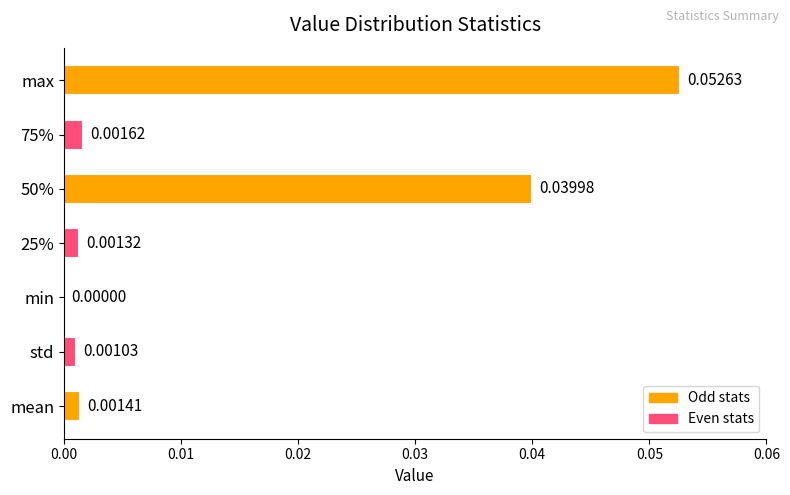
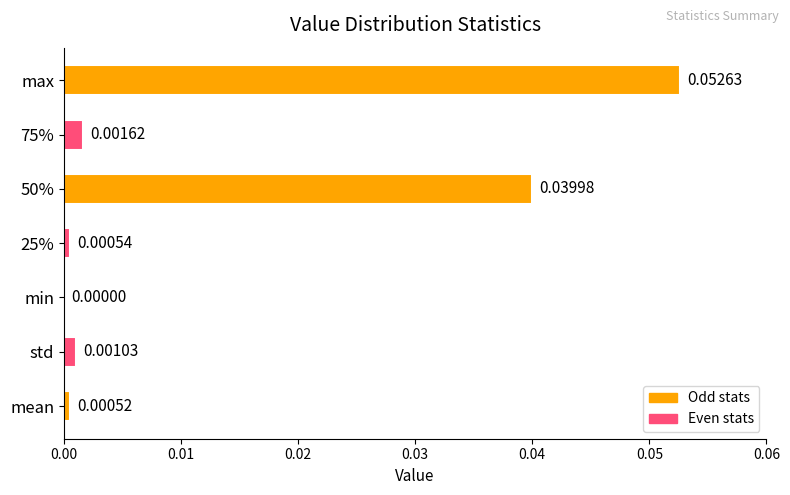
25%: 0.00132 -> 0.00054
mean: 0.00141 -> 0.00052
